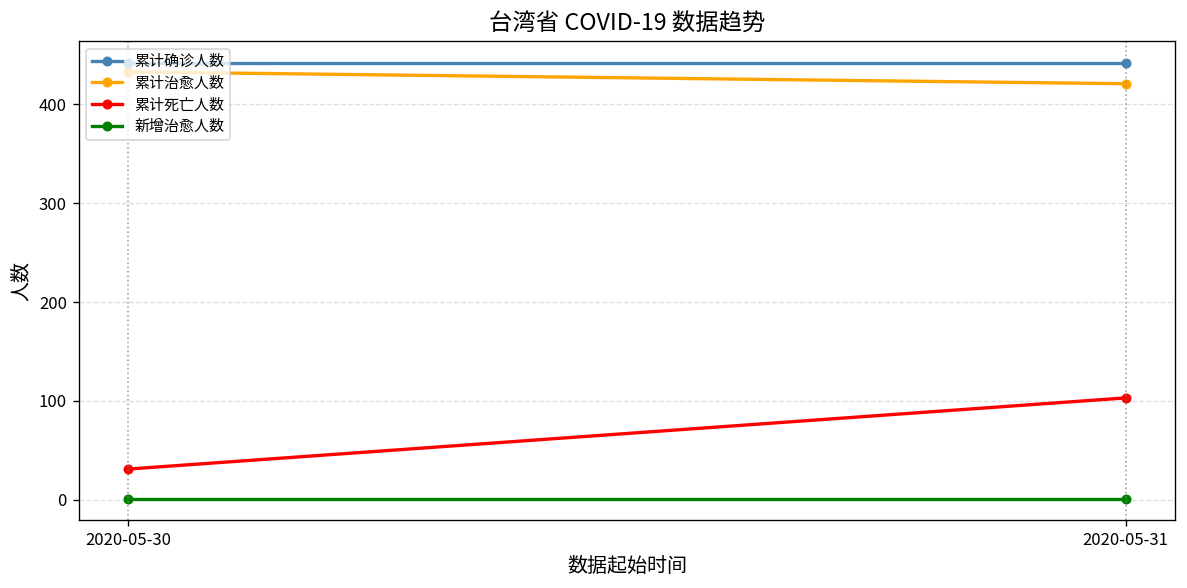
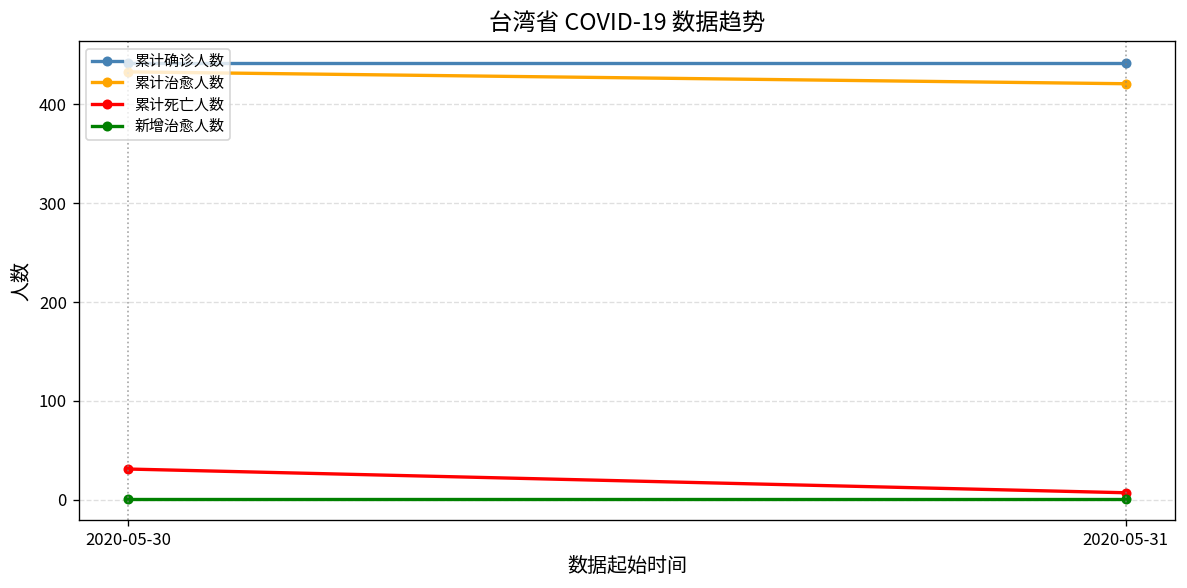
累计死亡人数, 2020-05-31: 100 -> 10
